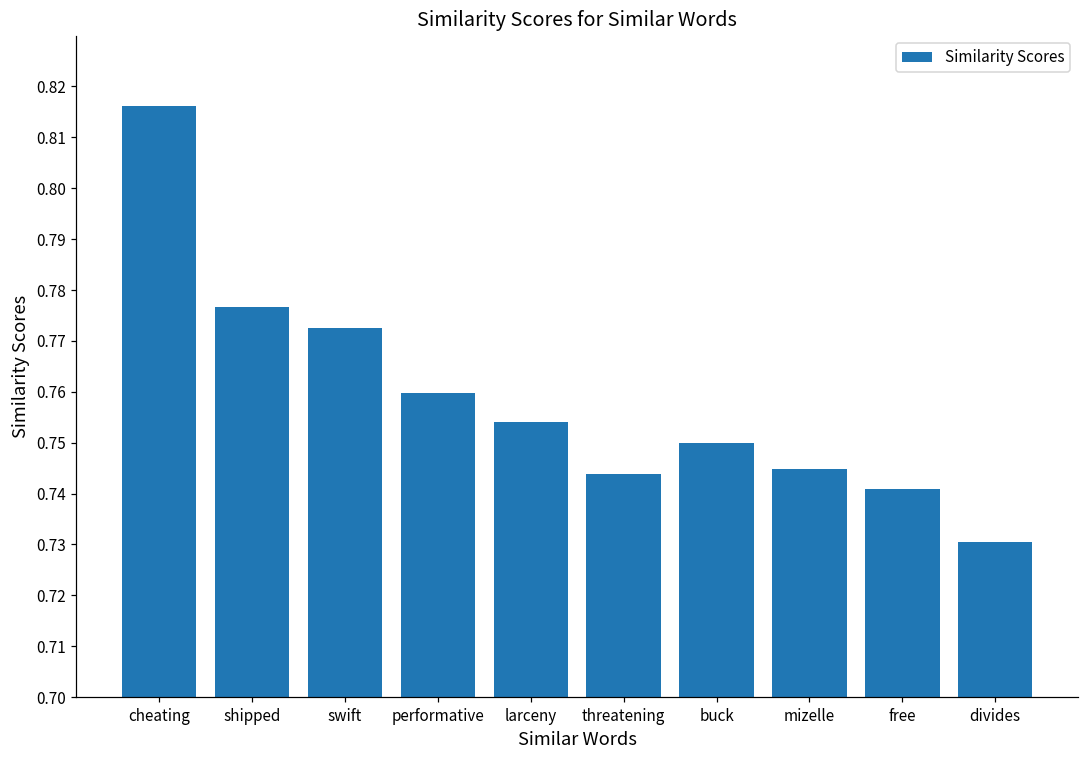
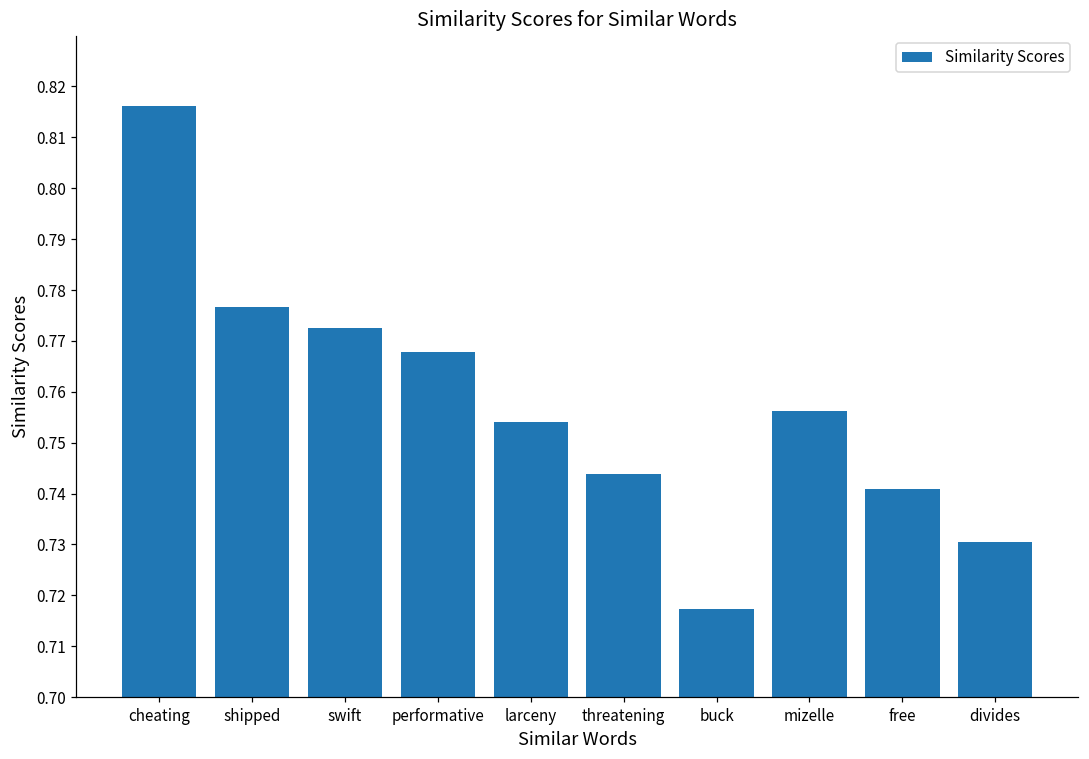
performative: 0.760 -> 0.768
buck: 0.750 -> 0.717
mizelle: 0.745 -> 0.756
